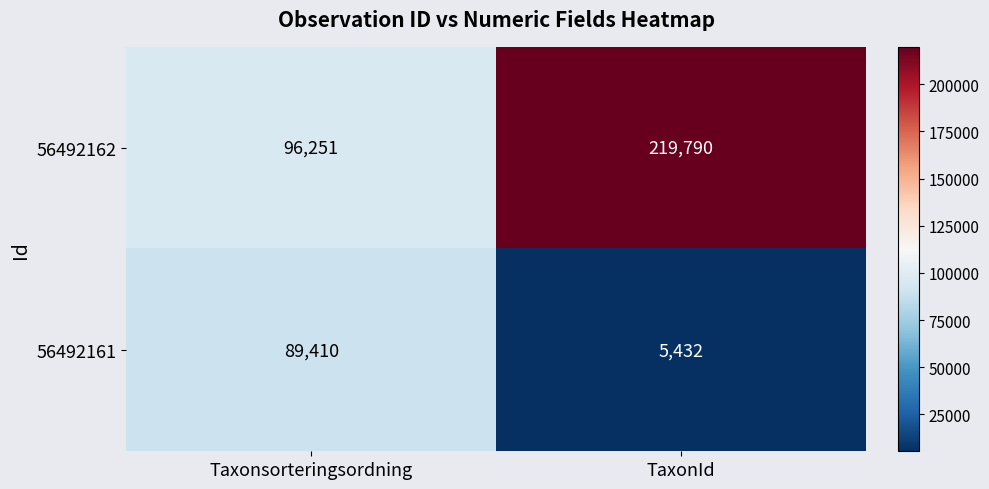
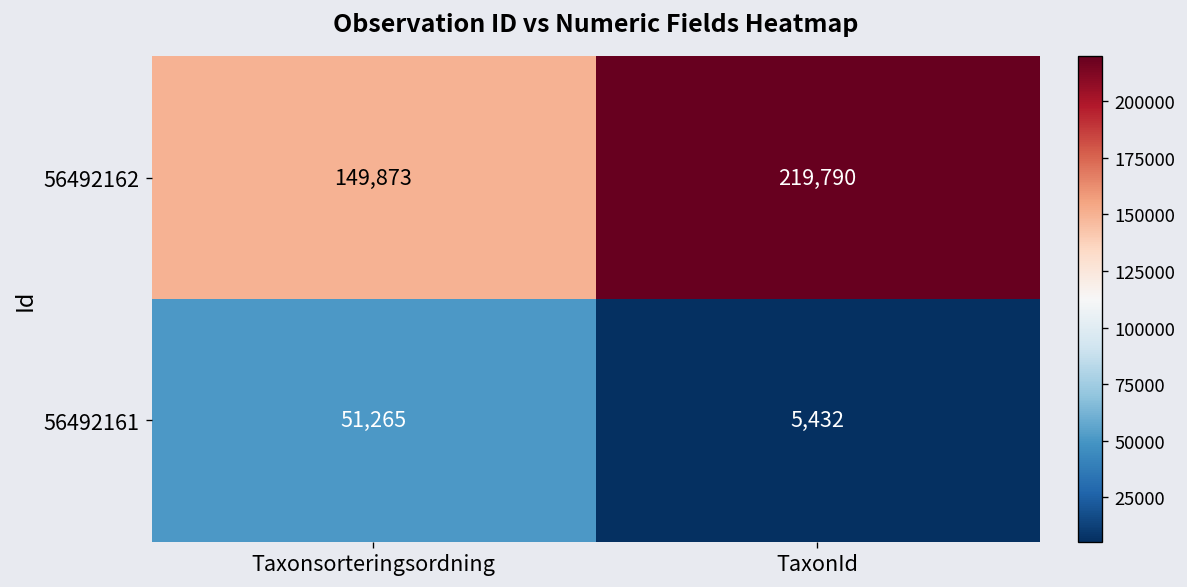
56492162, Taxonsorteringsordning: 96,251 -> 149,873
56492161, Taxonsorteringsordning: 89,410 -> 51,265
